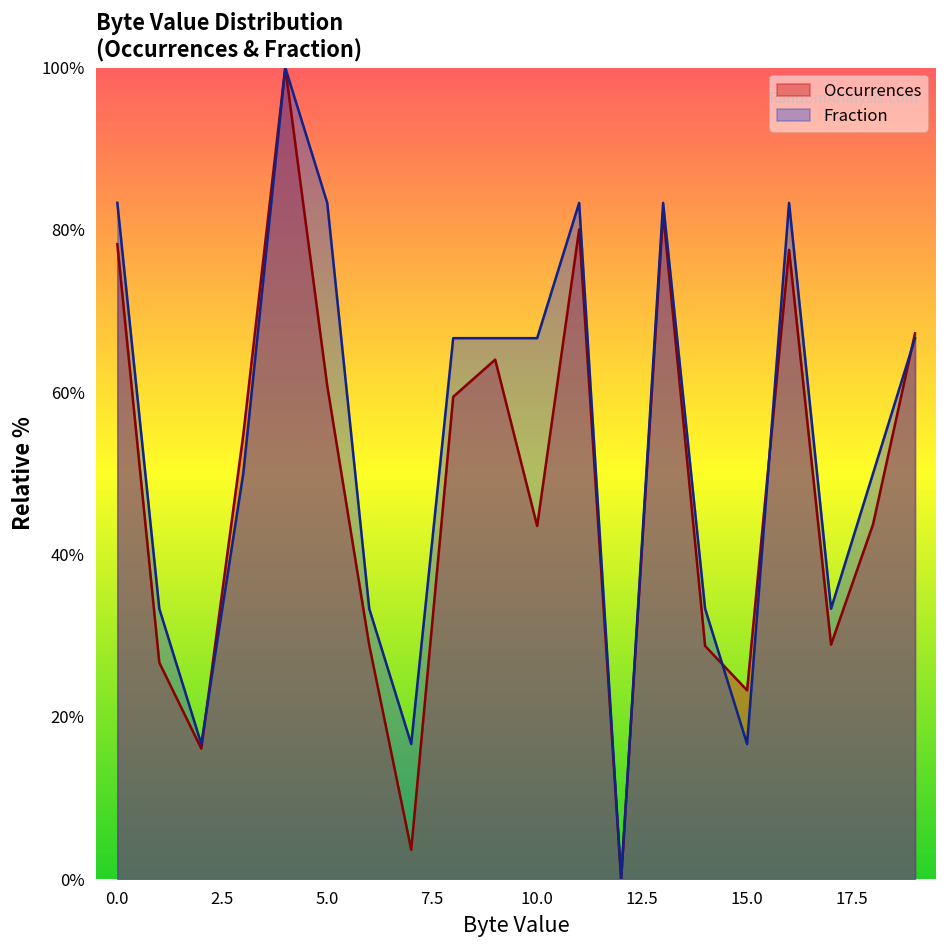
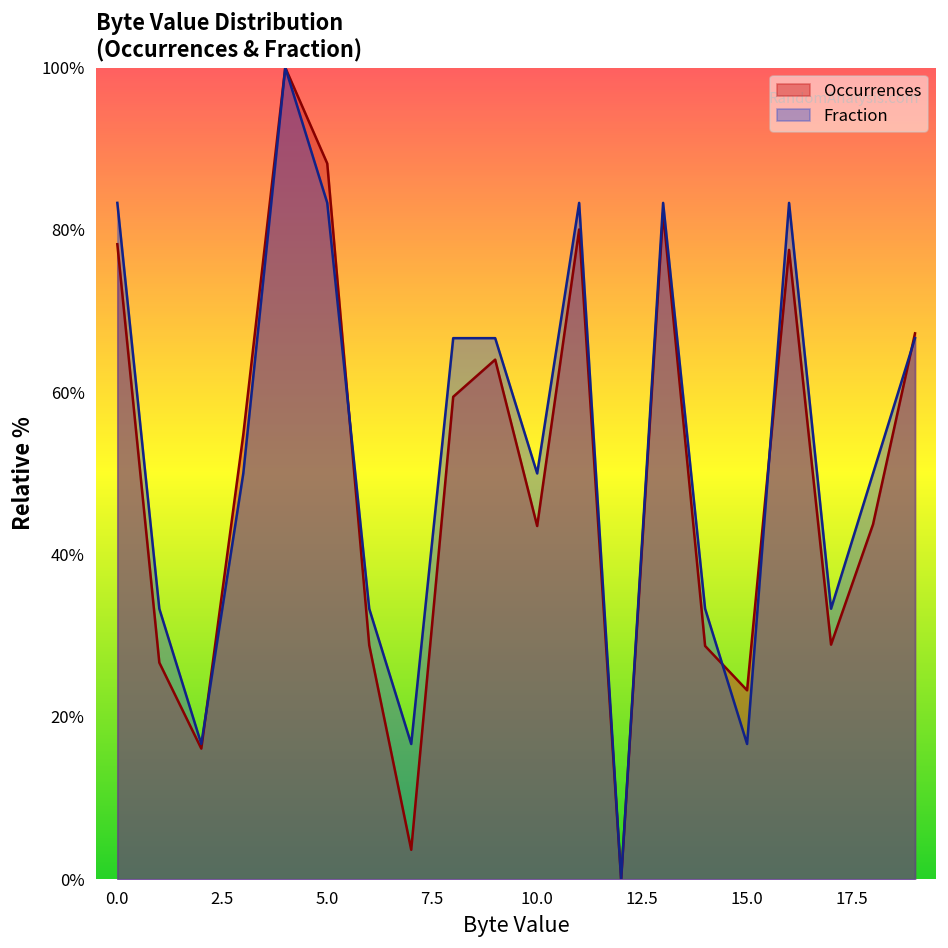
Occurrences, 5.0: 61% -> 88%
Fraction, 10.0: 67% -> 50%
